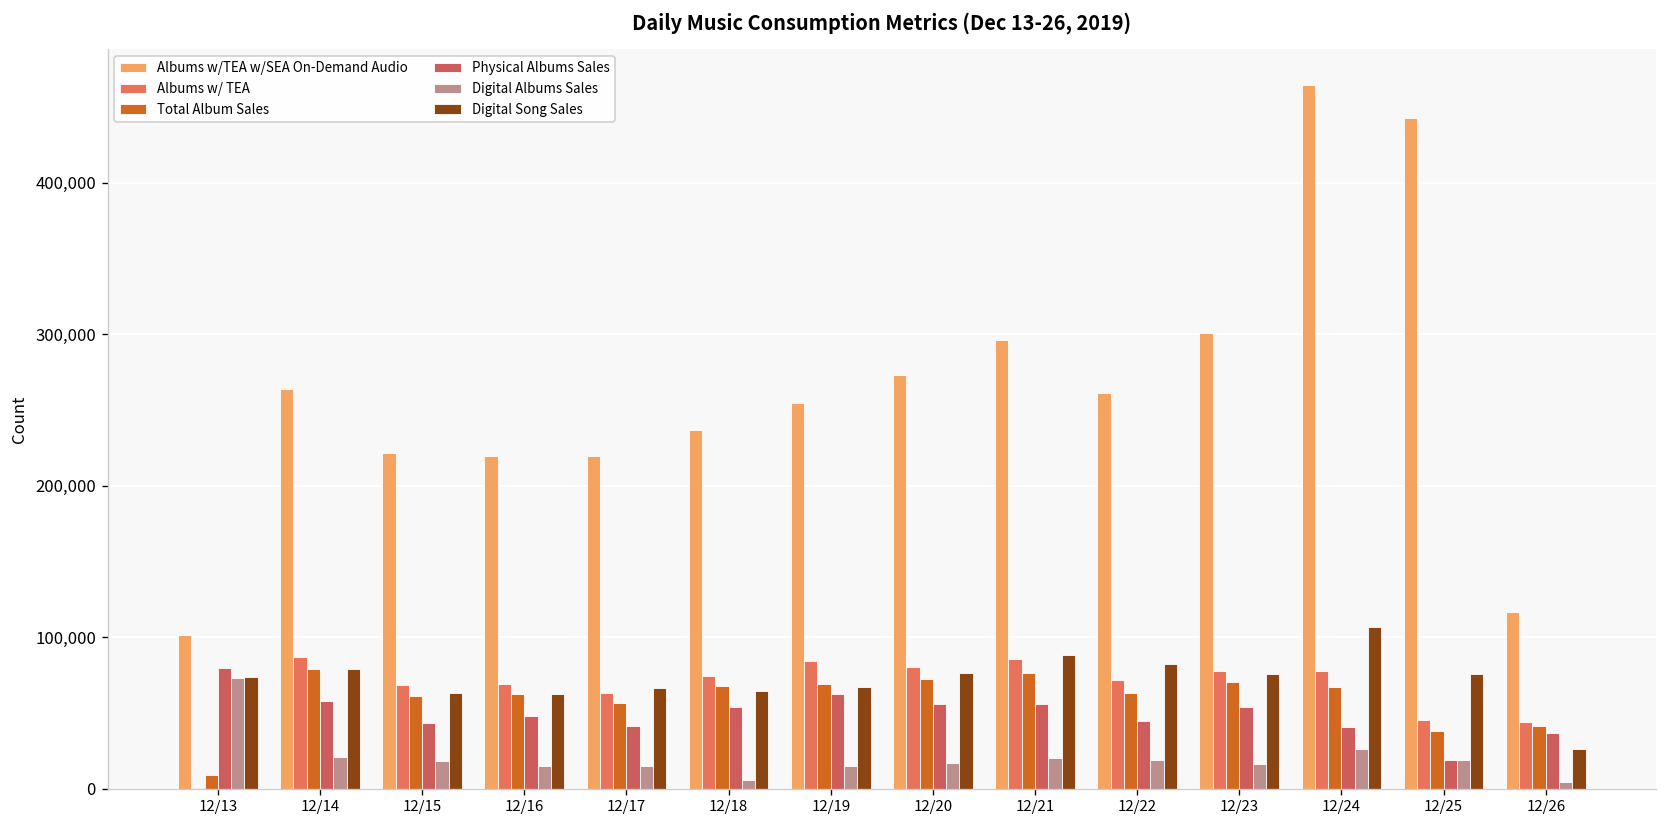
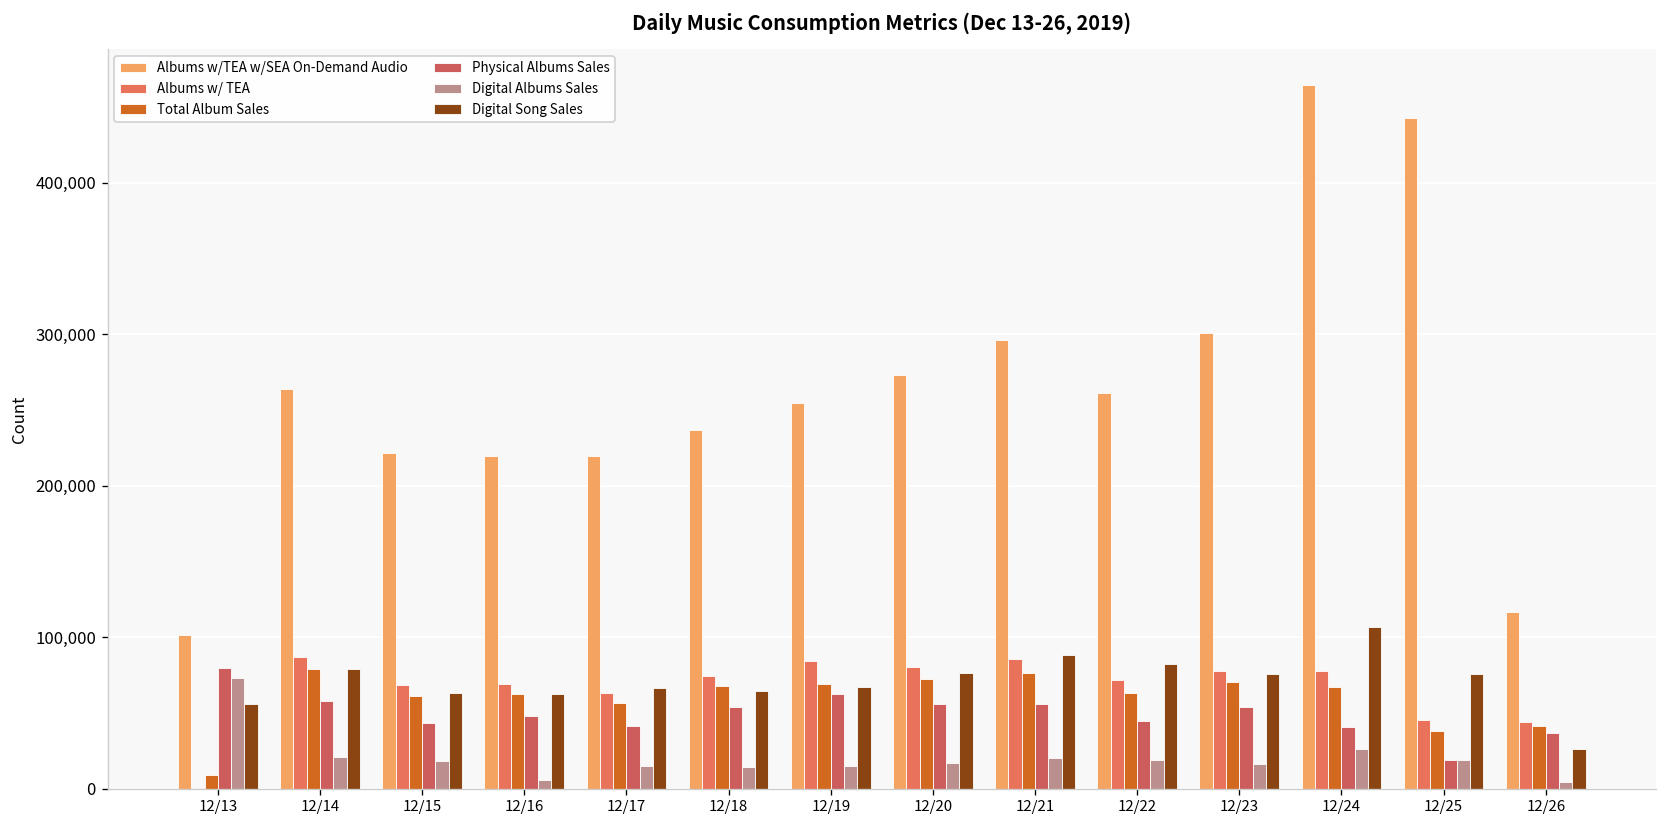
Digital Song Sales, 12/13: 74,000 -> 56,000
Digital Albums Sales, 12/16: 15,000 -> 5,000
Digital Albums Sales, 12/18: 6,000 -> 14,000
